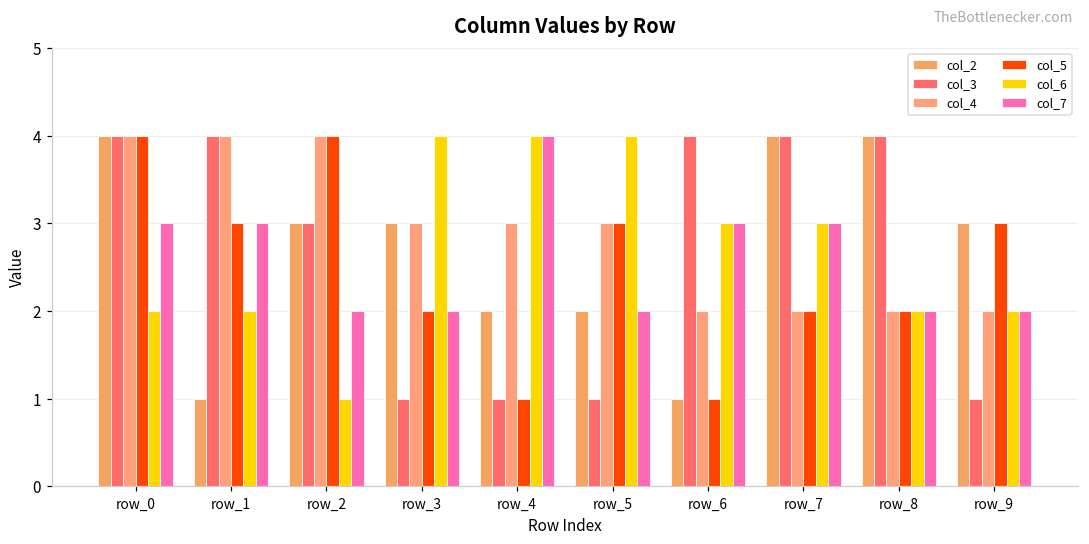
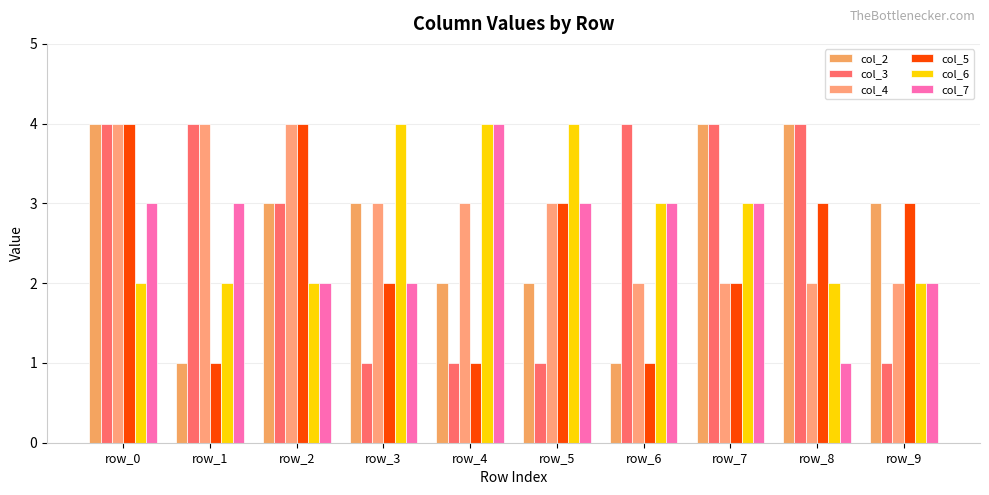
col_5, row_1: 3 -> 1
col_6, row_2: 1 -> 2
col_7, row_5: 2 -> 3
col_5, row_8: 2 -> 3
col_7, row_8: 2 -> 1
